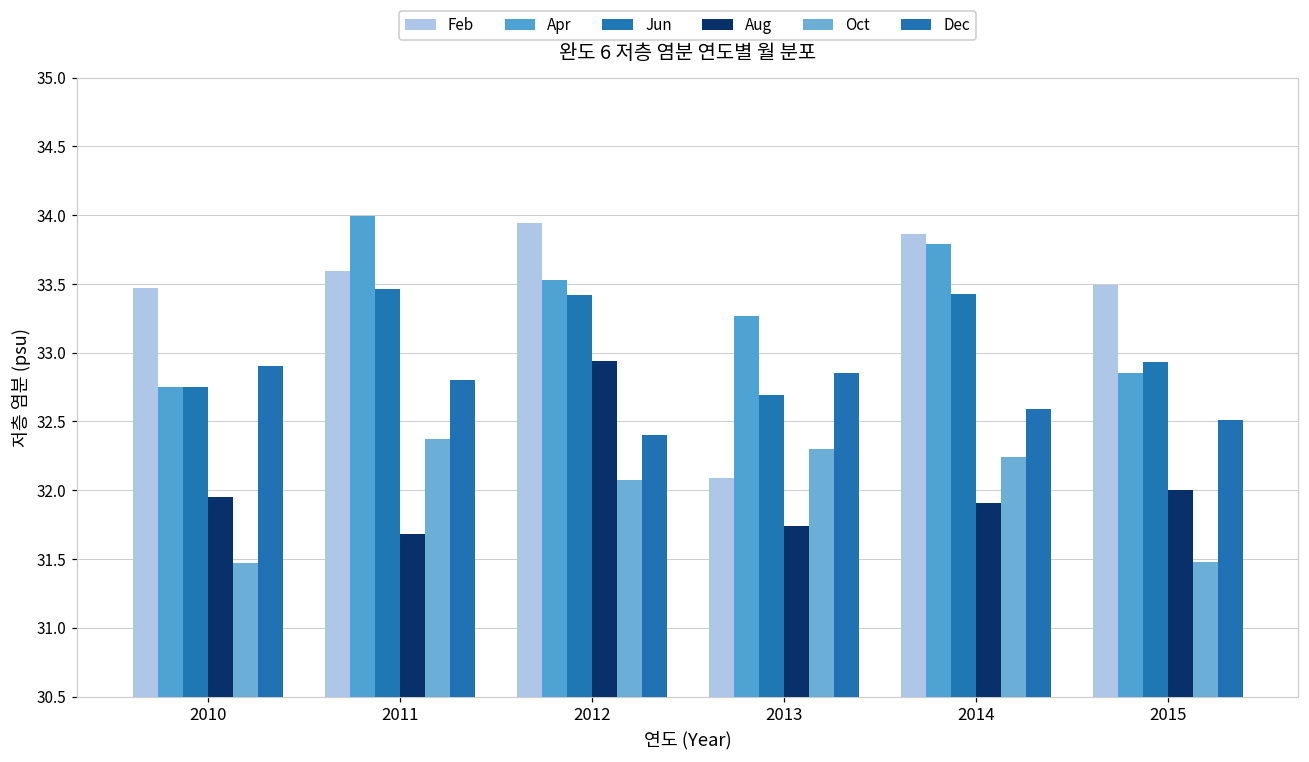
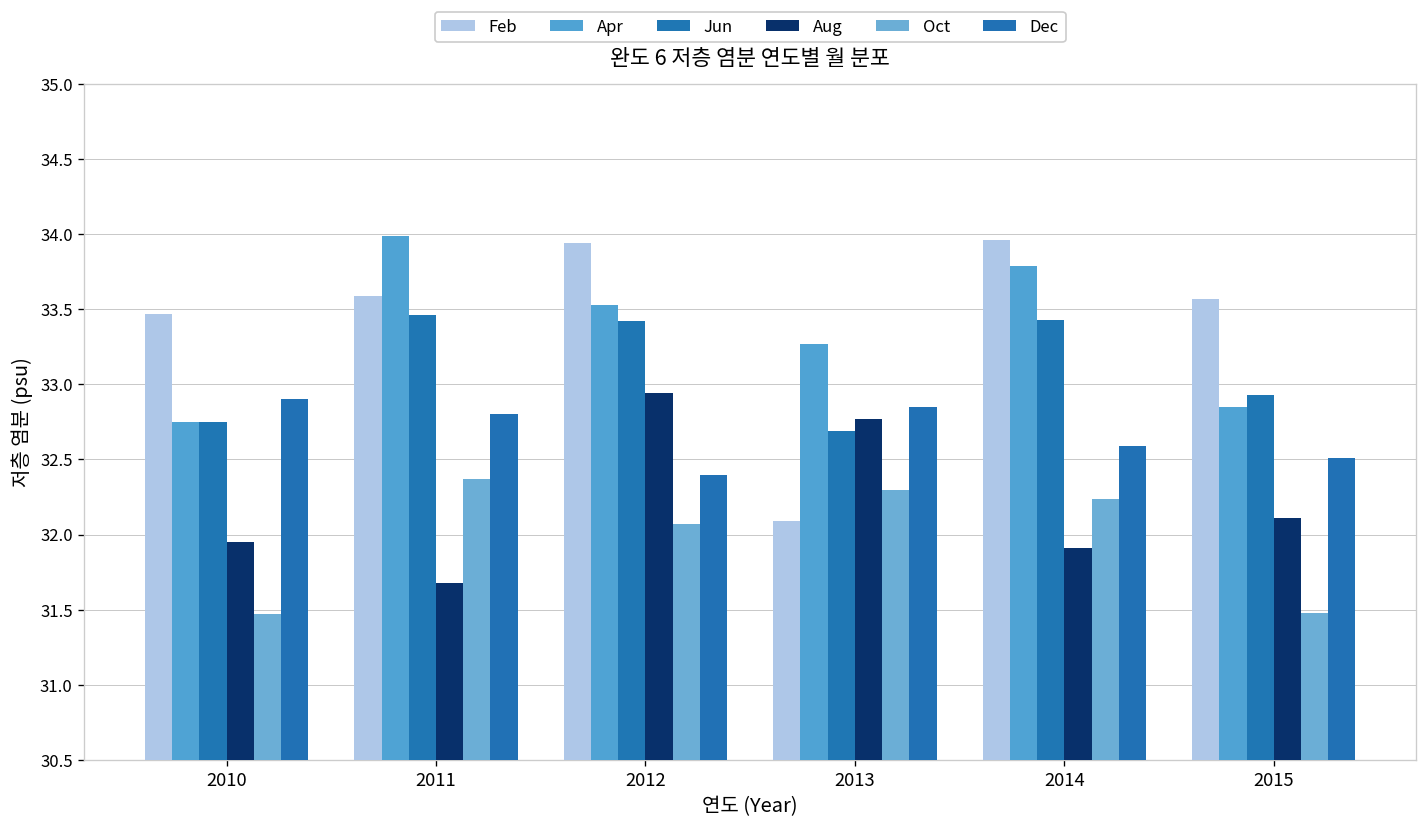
Aug, 2013: 31.74 -> 32.77
Feb, 2014: 33.86 -> 33.96
Feb, 2015: 33.49 -> 33.57
Aug, 2015: 32.00 -> 32.11
